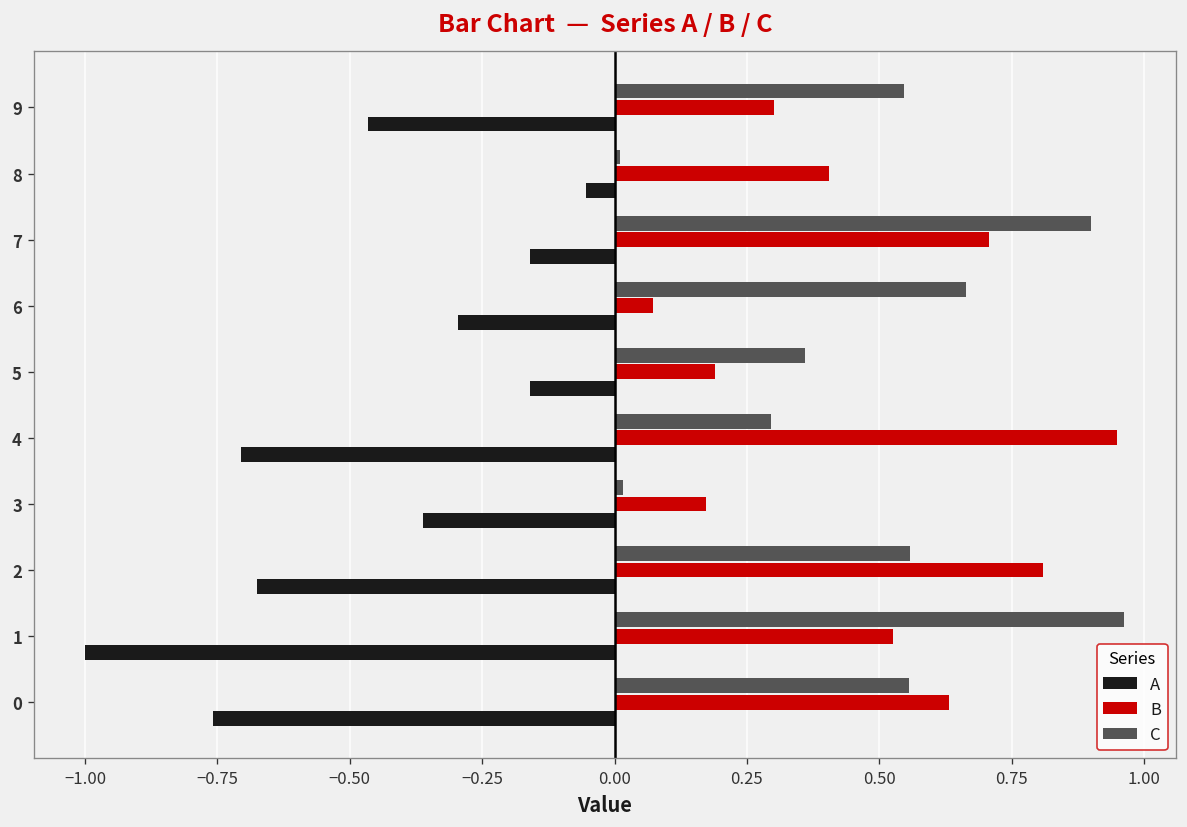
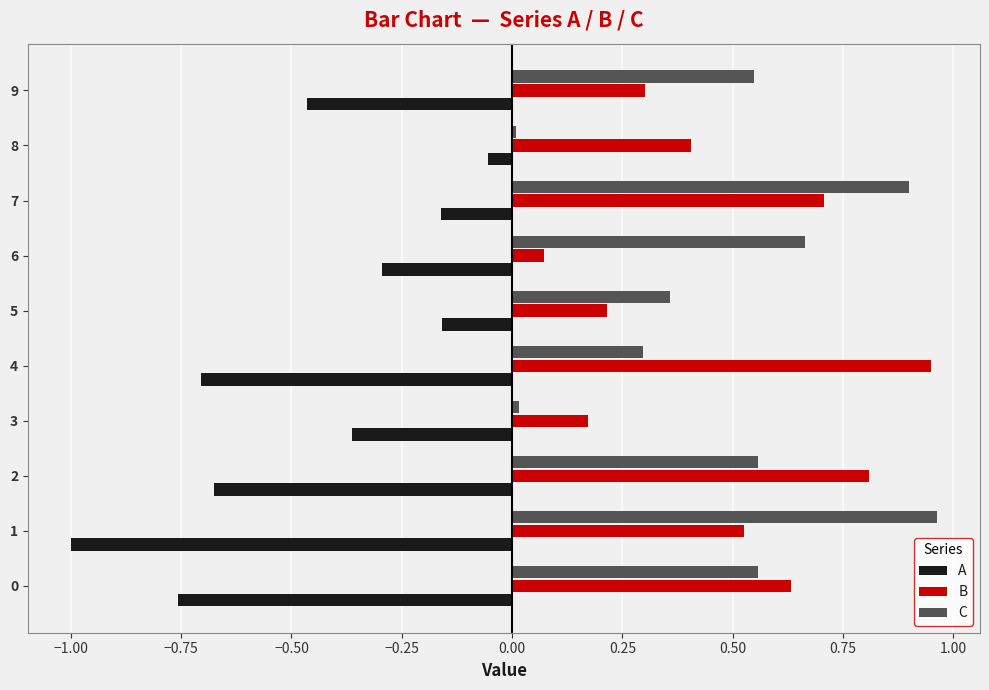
B, 5: 0.19 -> 0.21
